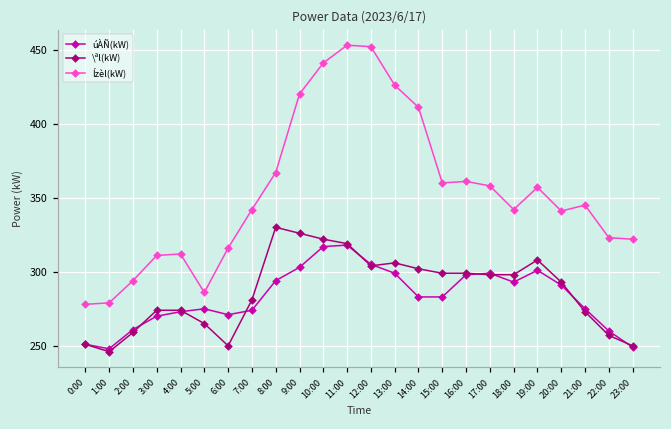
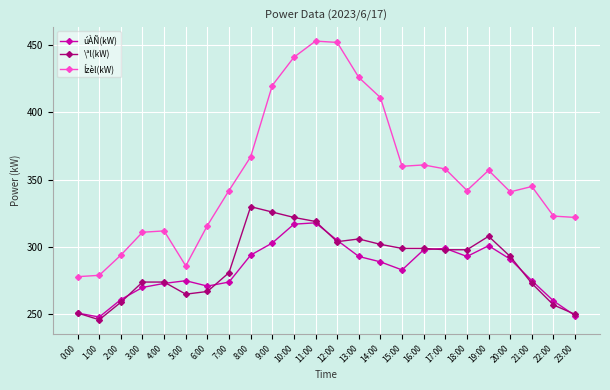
\ªl(kW), 6:00: 250 -> 267
úÀÑ(kW), 13:00: 299 -> 293
úÀÑ(kW), 14:00: 283 -> 289
